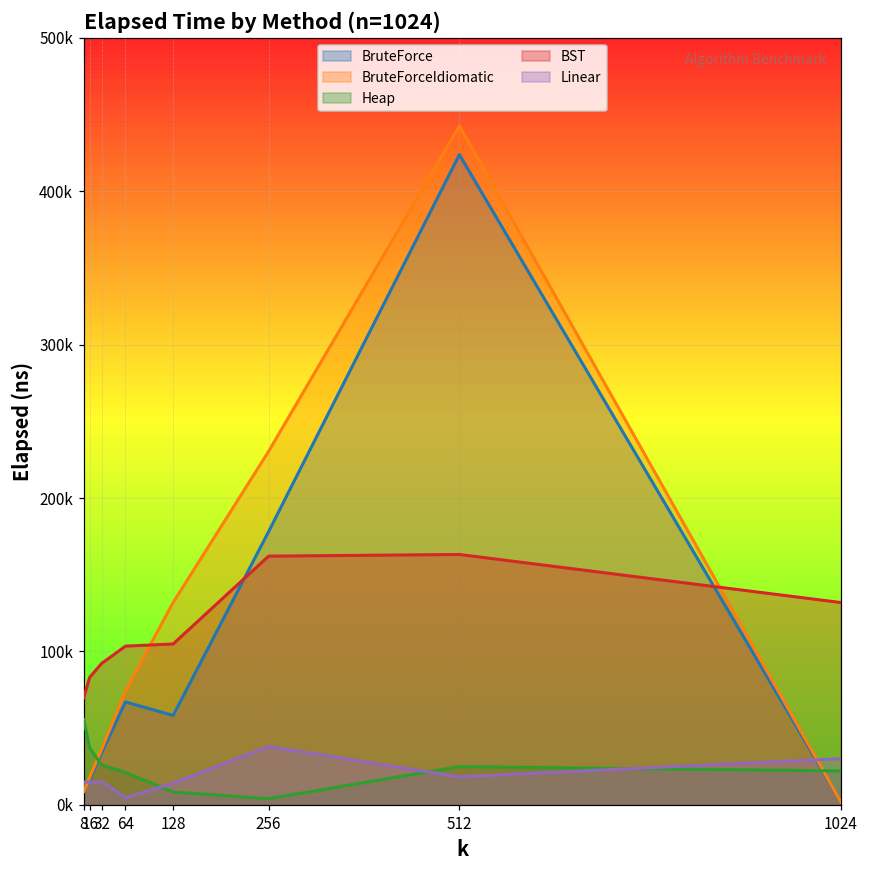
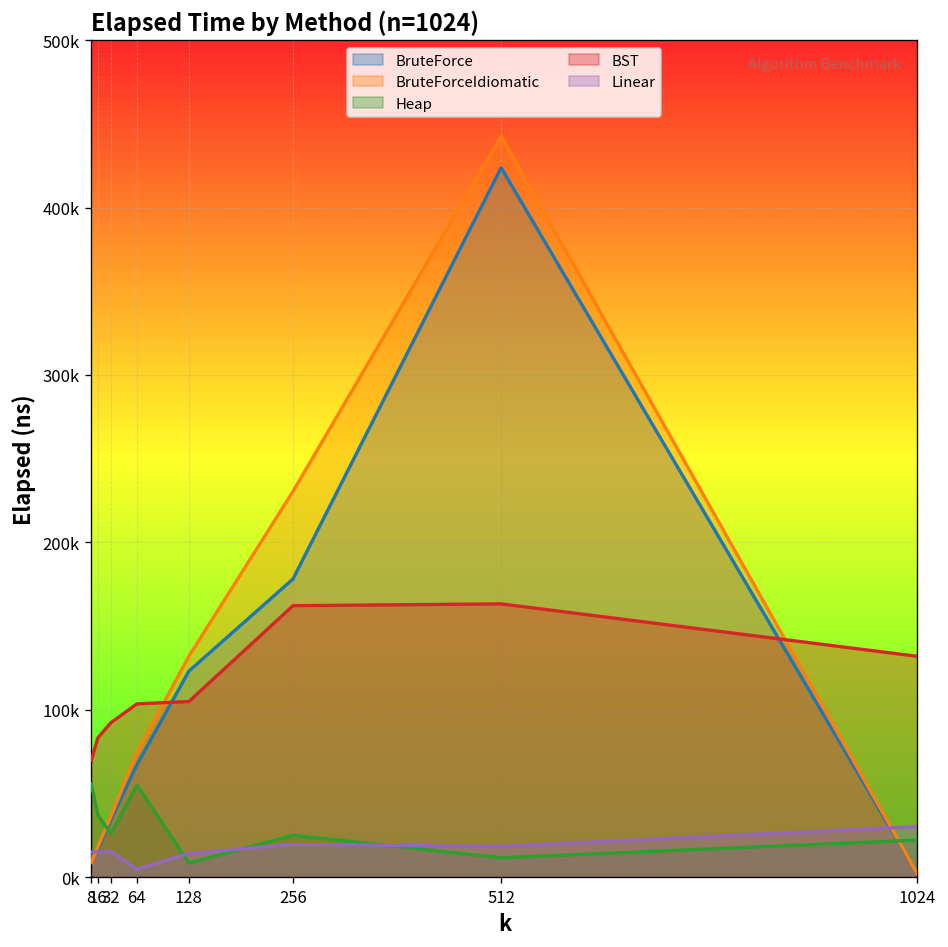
Heap, 64: 21000 -> 55000
BruteForce, 128: 58000 -> 123000
Heap, 256: 4000 -> 25000
Linear, 256: 38000 -> 20000
Heap, 512: 25000 -> 12000
